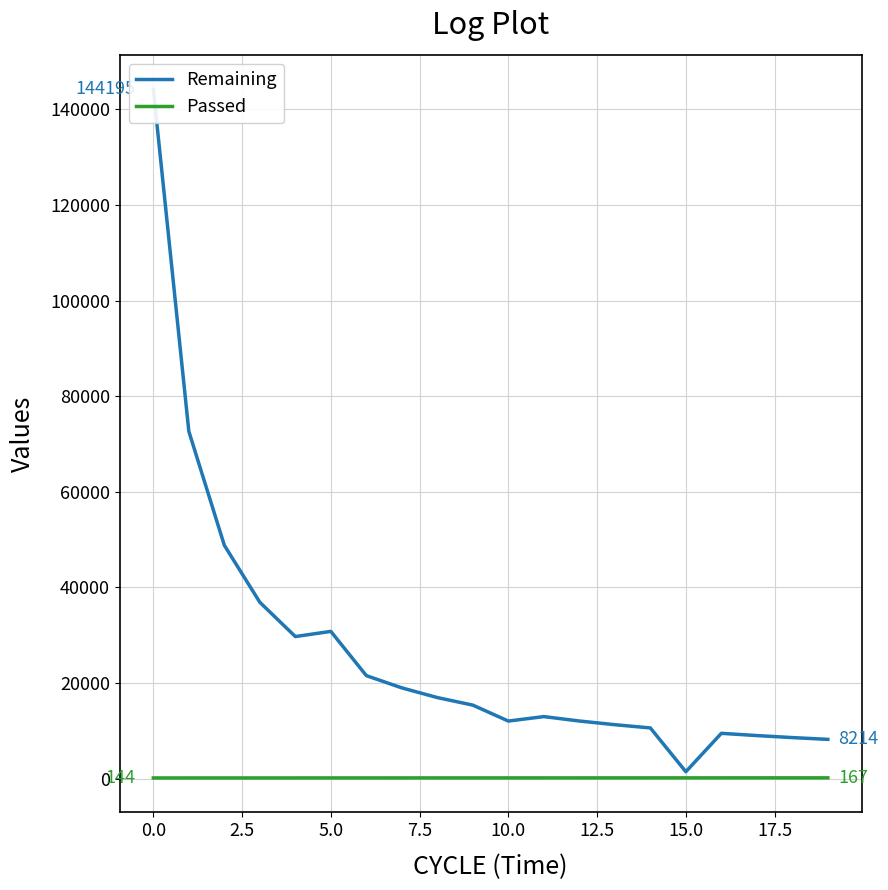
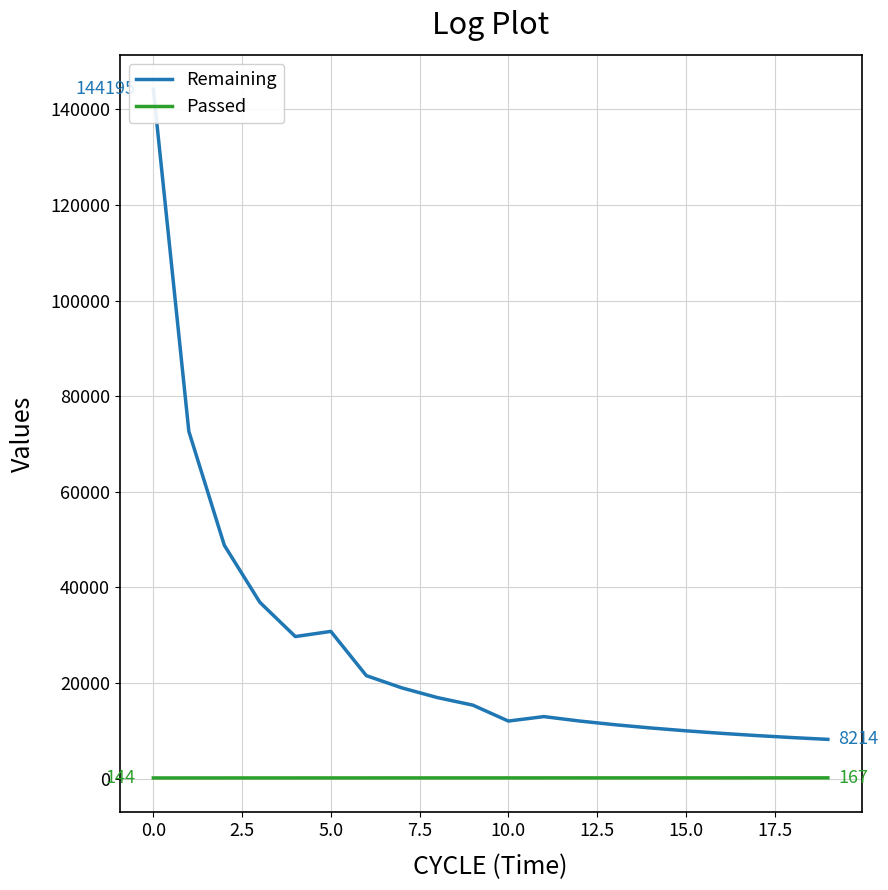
Remaining, 15.0: 1000 -> 10000
